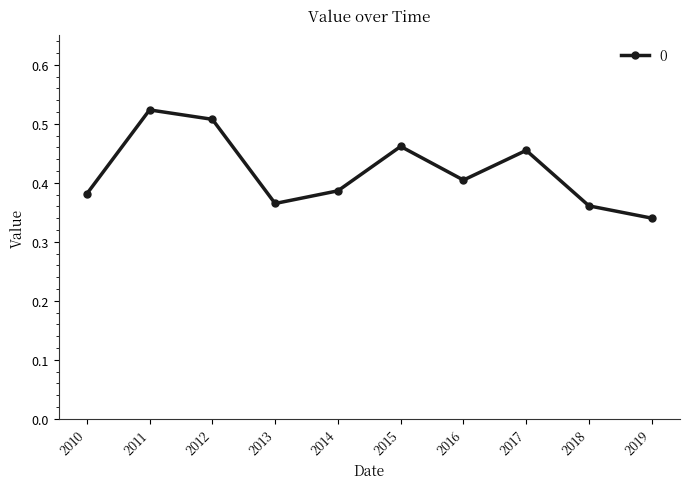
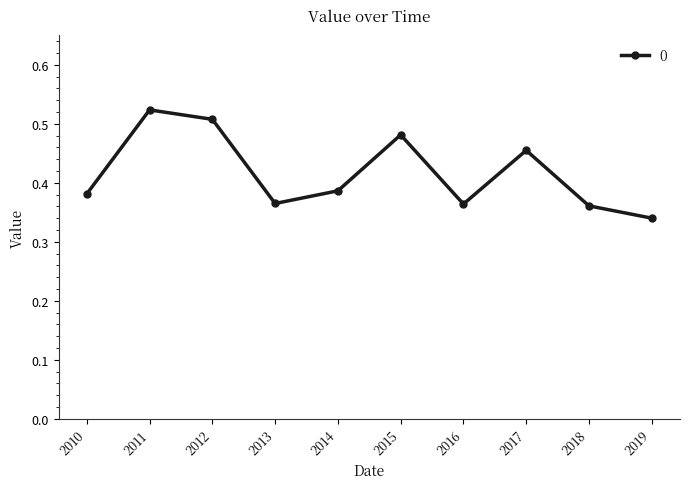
2015: 0.46 -> 0.48
2016: 0.40 -> 0.36
